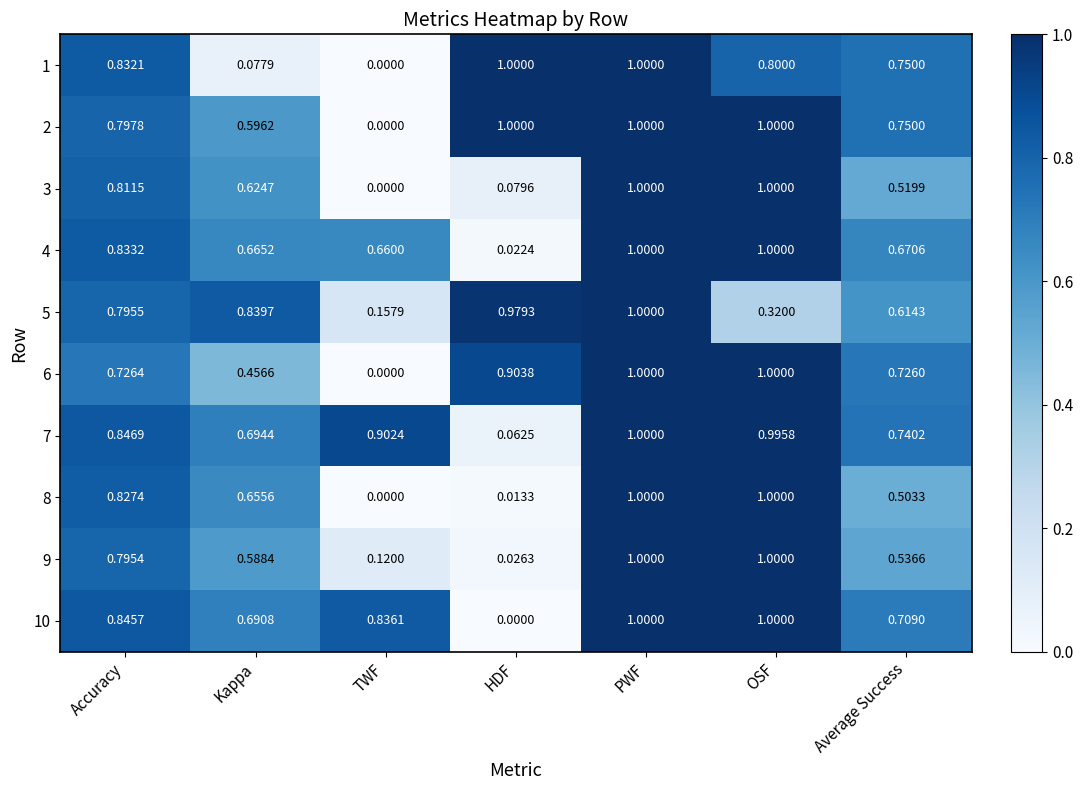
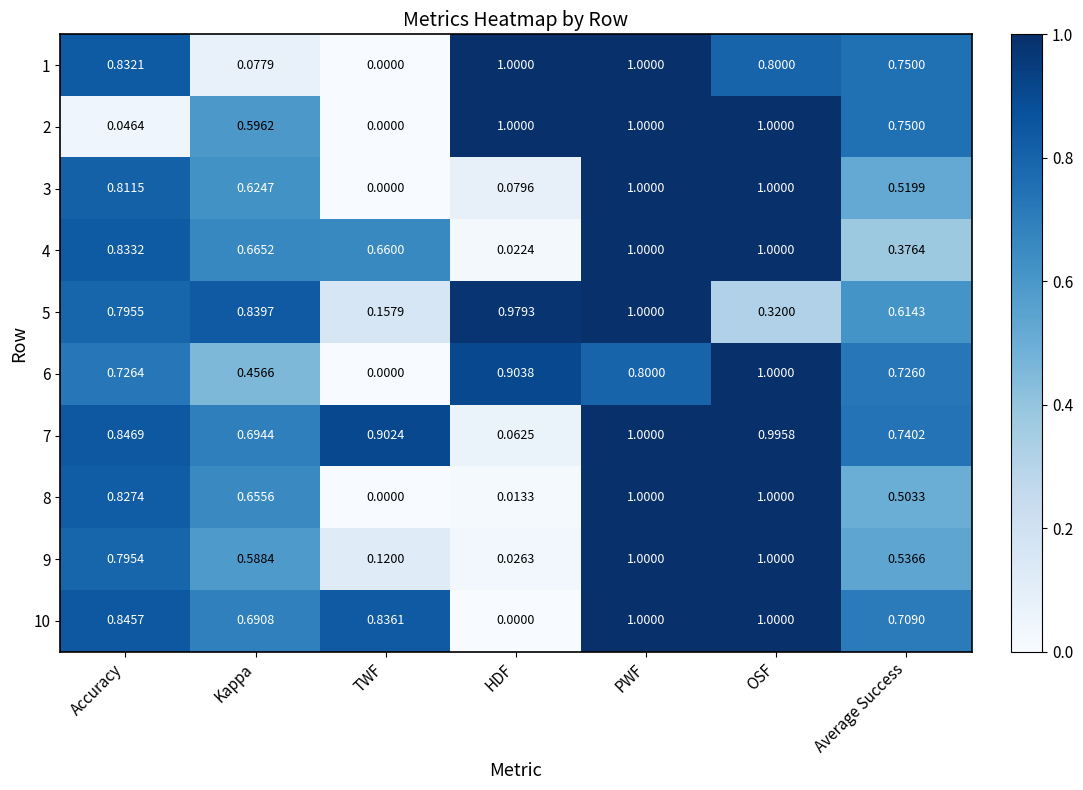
2, Accuracy: 0.7978 -> 0.0464
4, Average Success: 0.6706 -> 0.3764
6, PWF: 1.0000 -> 0.8000
